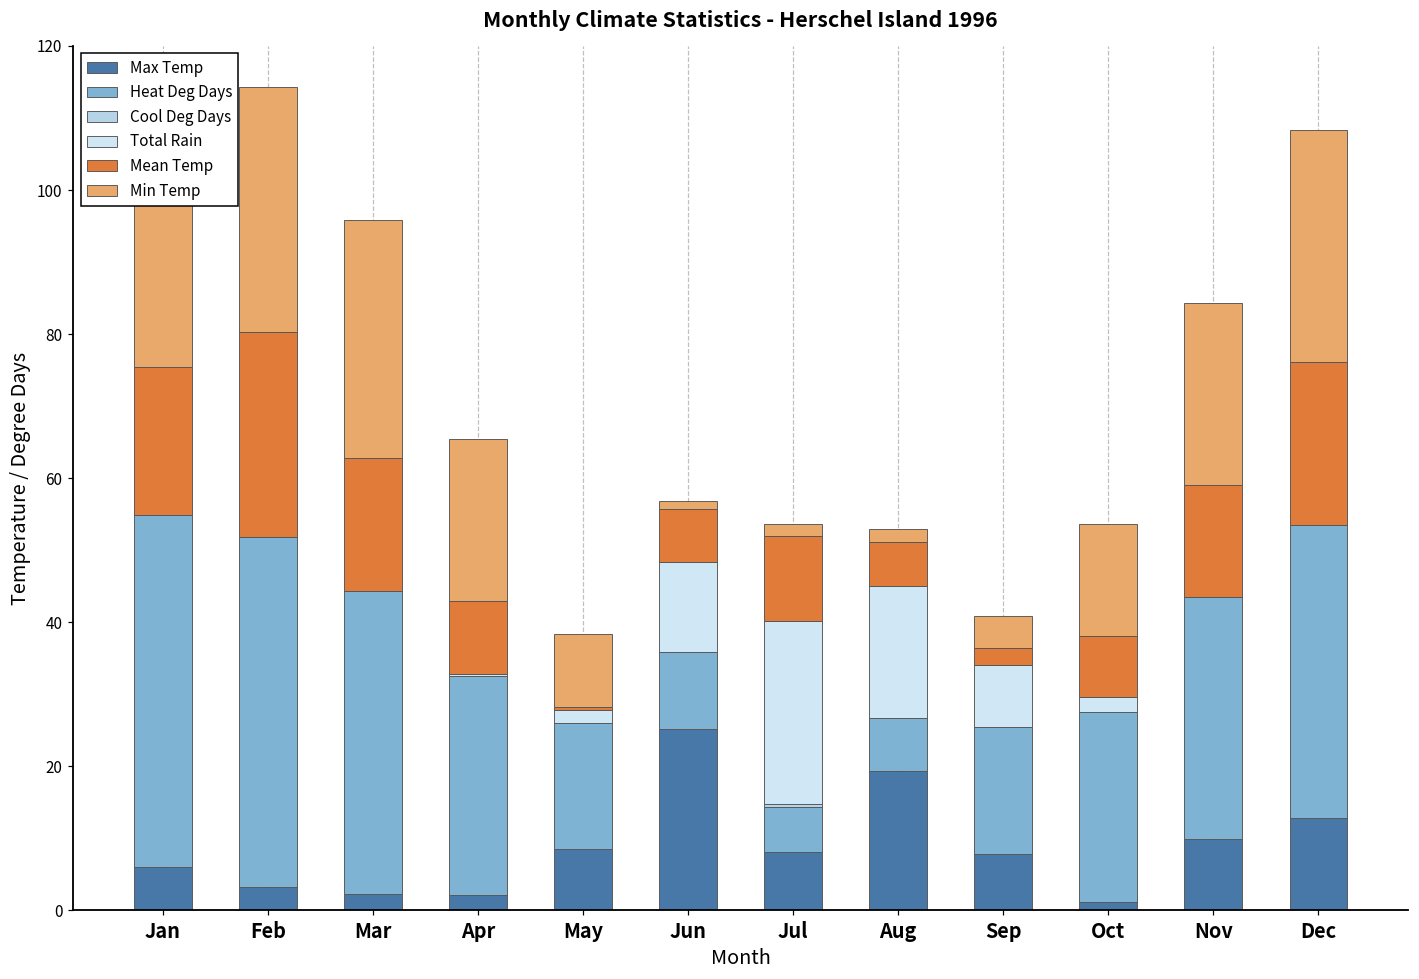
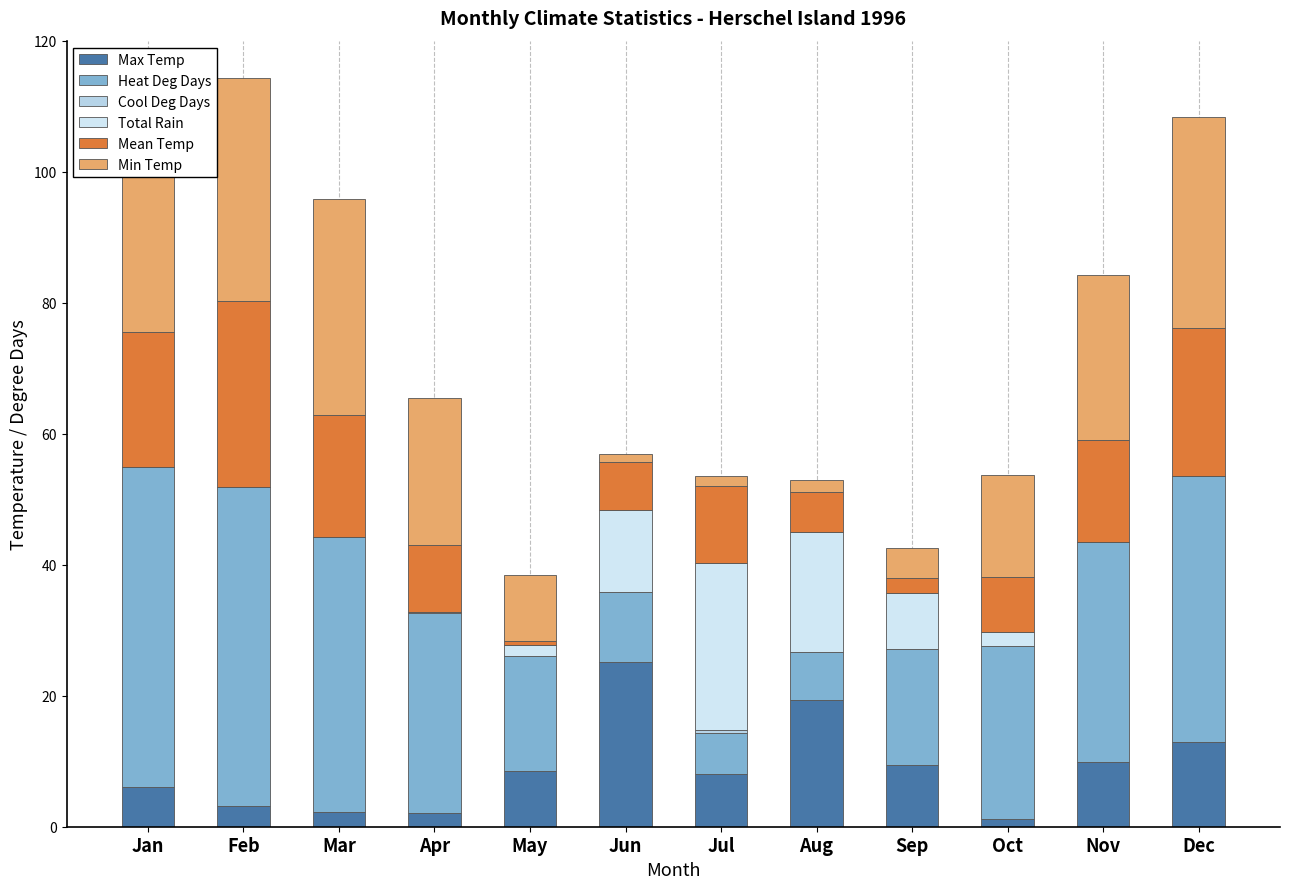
Max Temp, Sep: 8 -> 9
